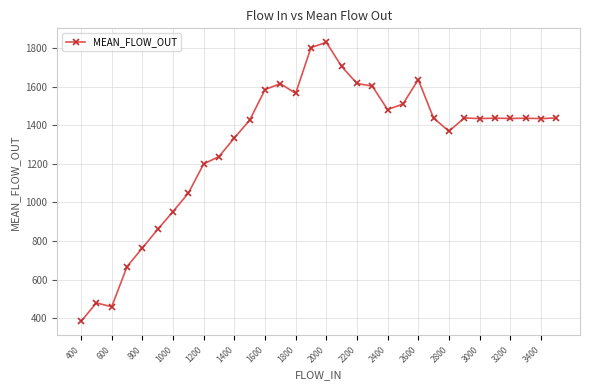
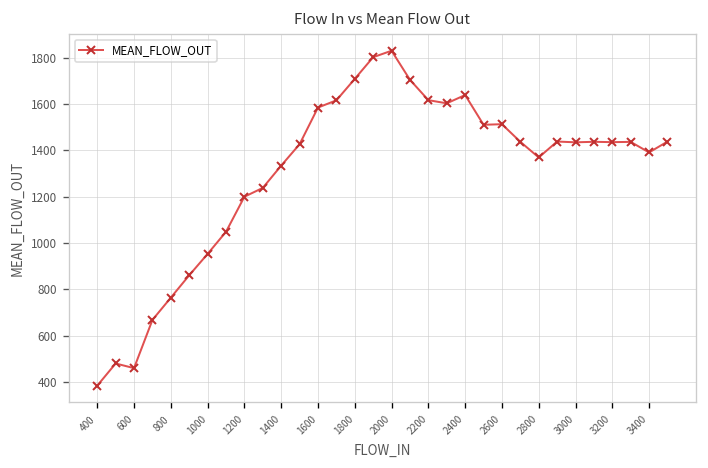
1800: 1560 -> 1710
2400: 1480 -> 1640
2600: 1640 -> 1510
3400: 1430 -> 1390
